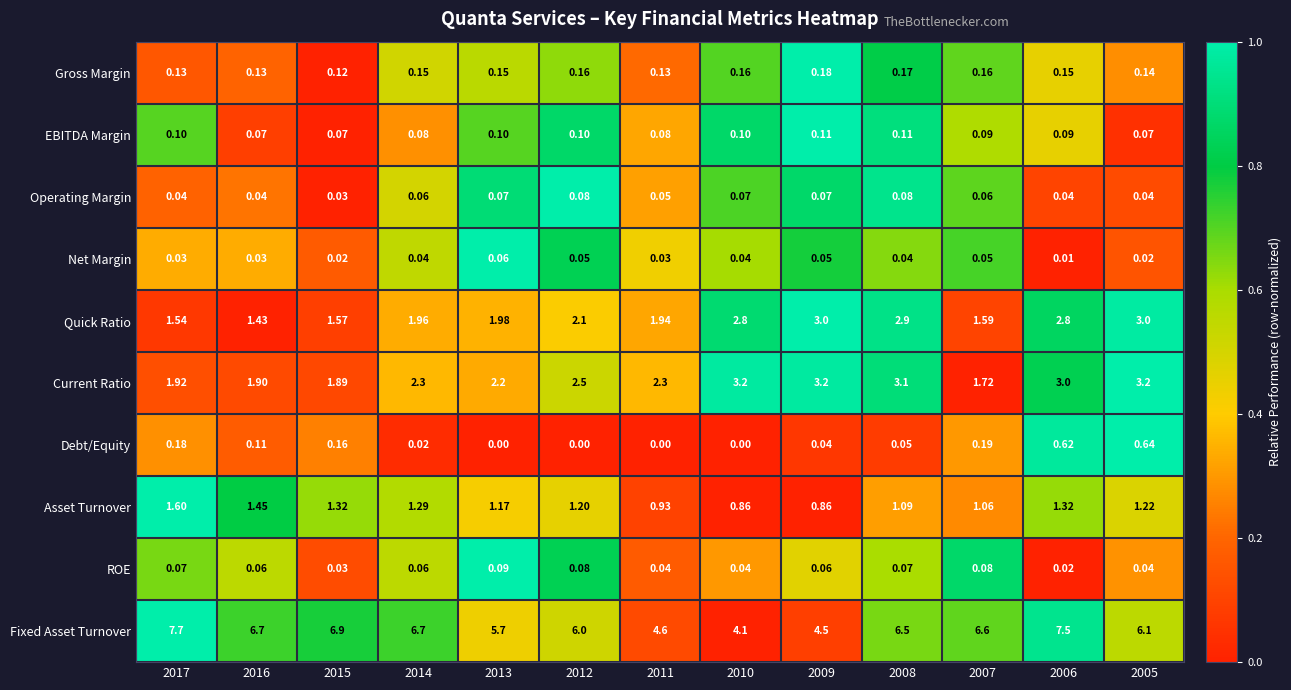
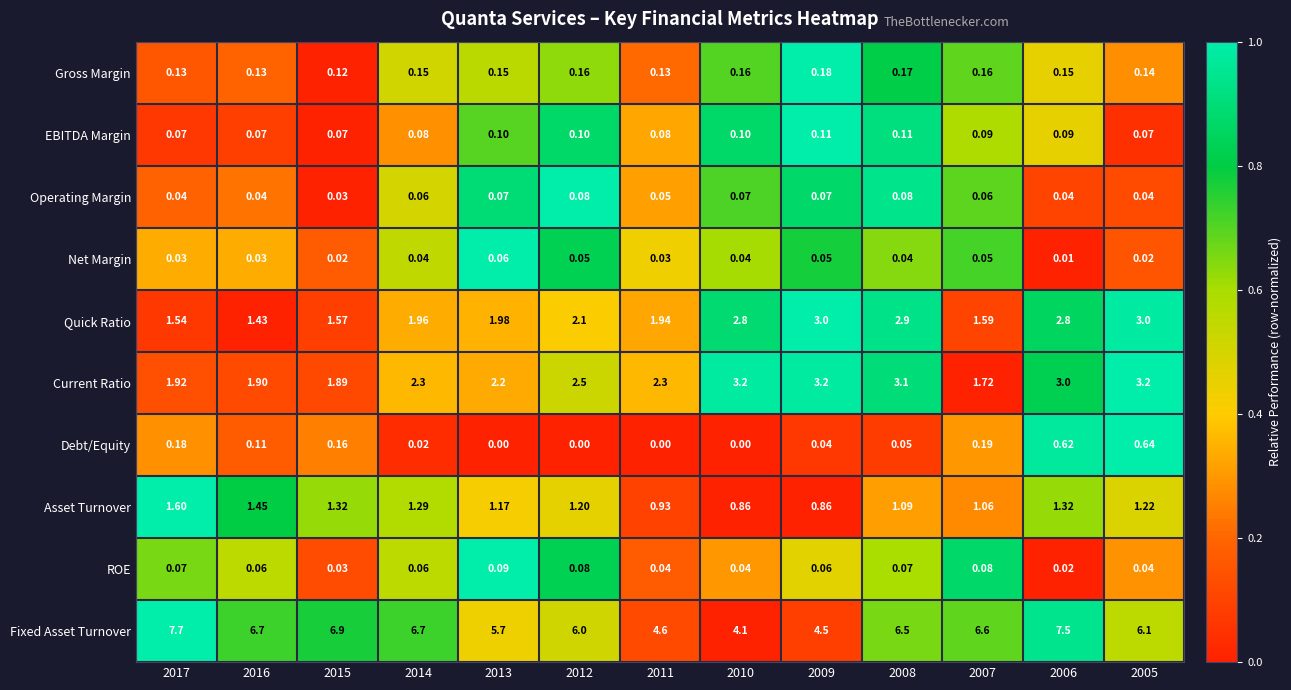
EBITDA Margin, 2017: 0.10 -> 0.07
